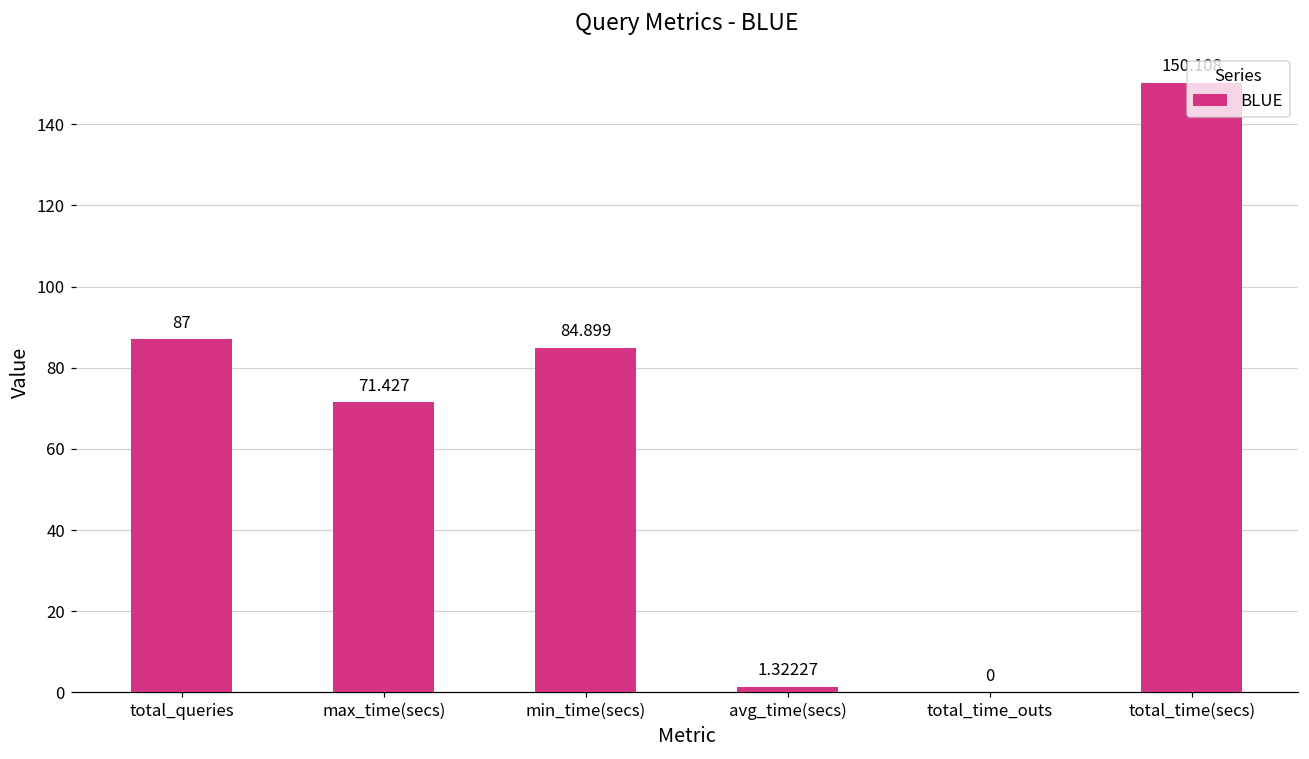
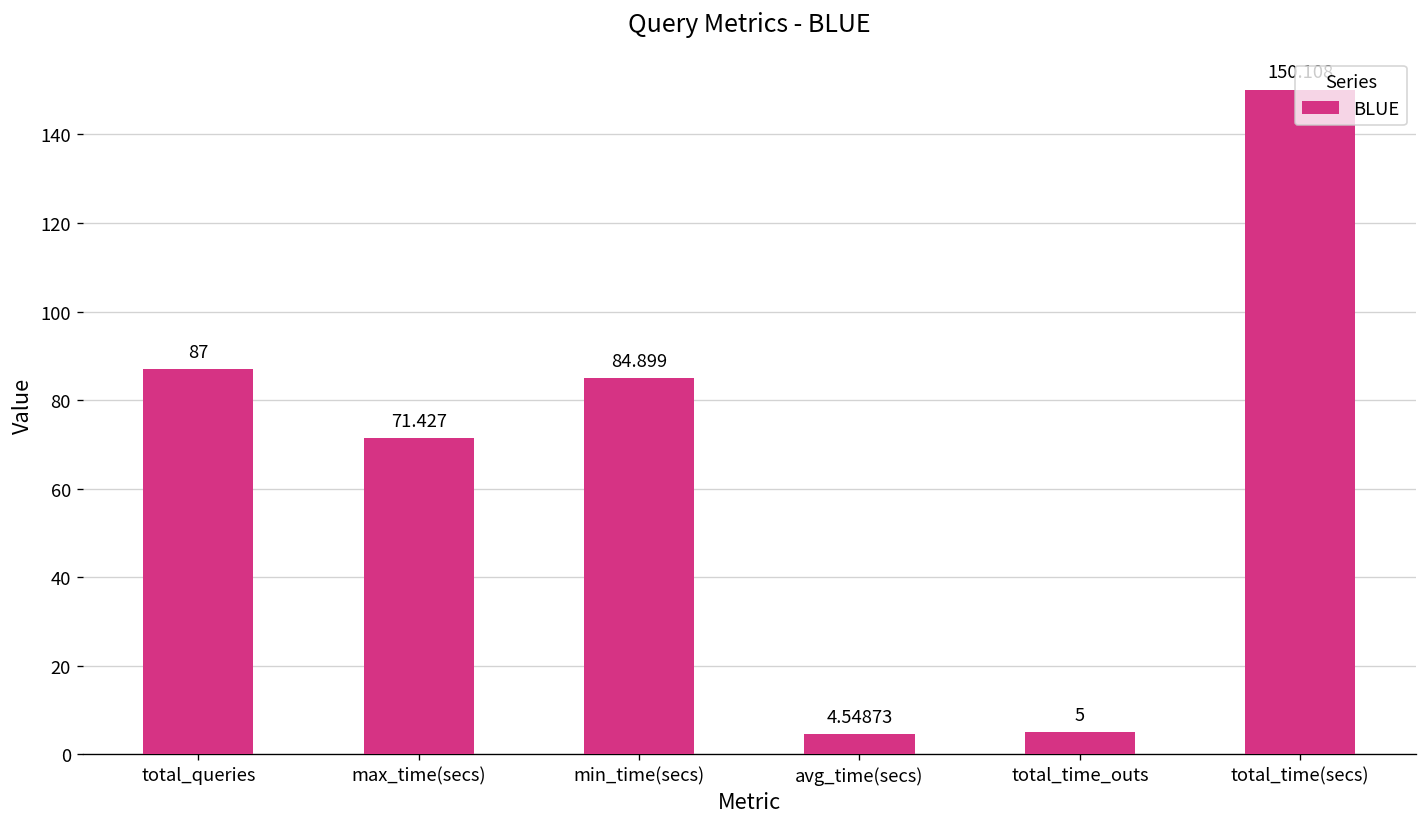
avg_time(secs): 1.32227 -> 4.54873
total_time_outs: 0 -> 5
